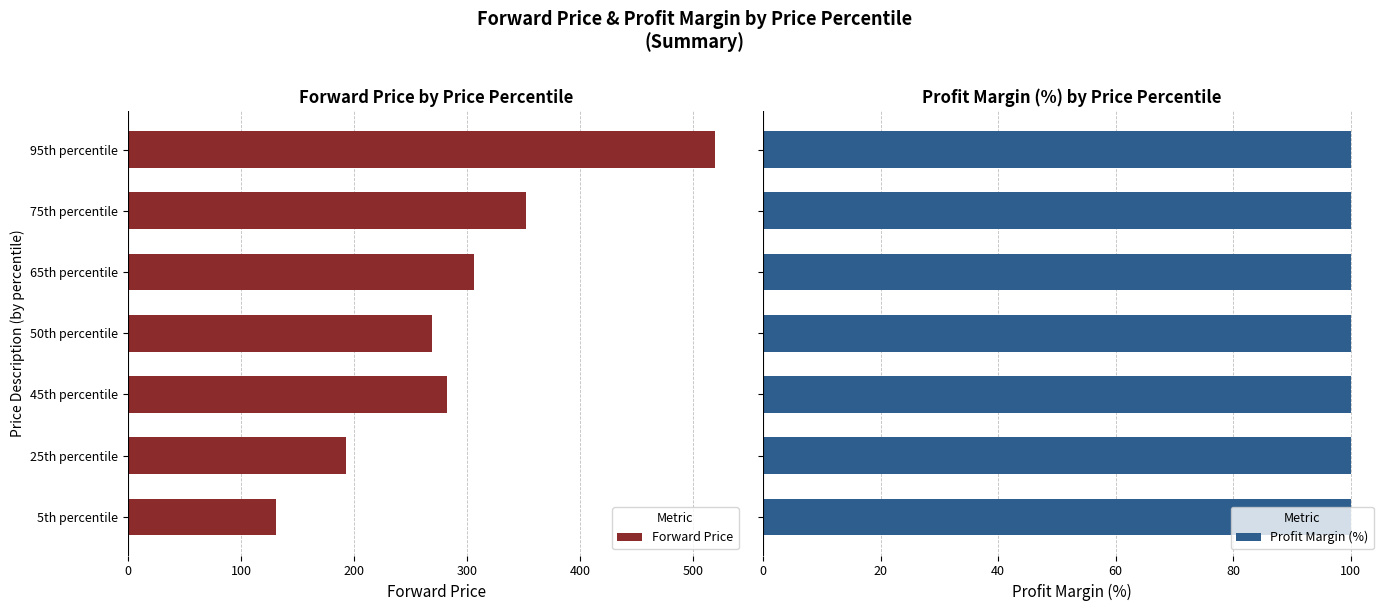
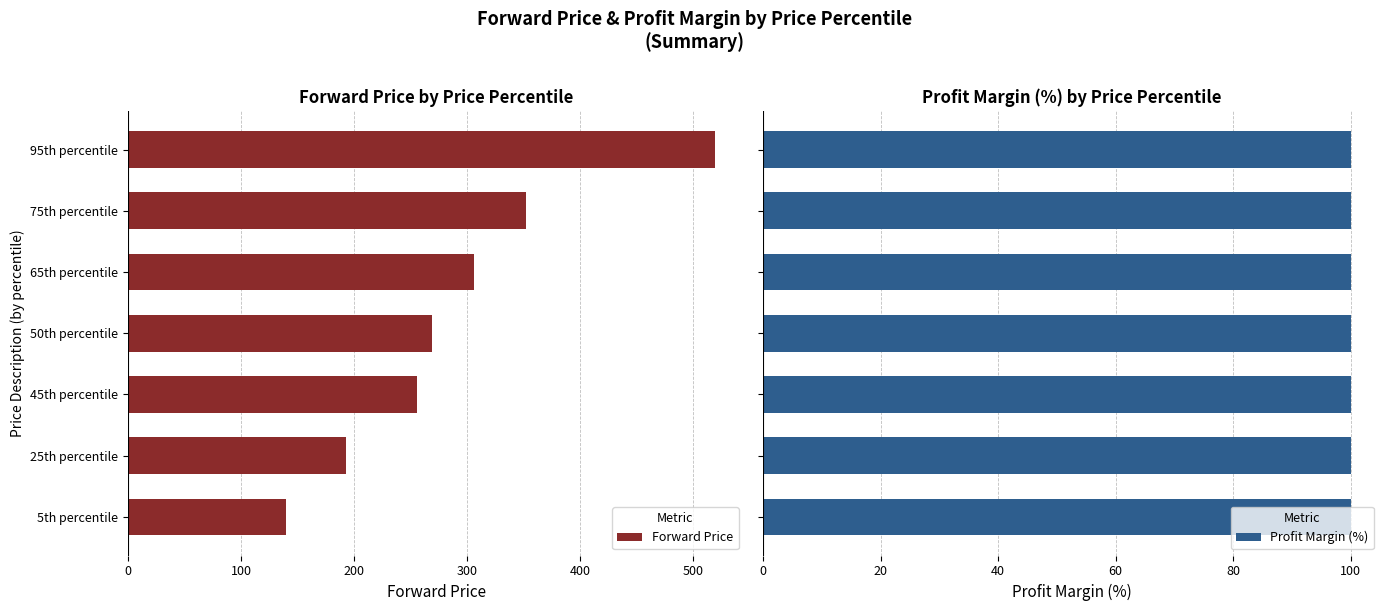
Forward Price by Price Percentile, 45th percentile: 282 -> 256
Forward Price by Price Percentile, 5th percentile: 131 -> 140
